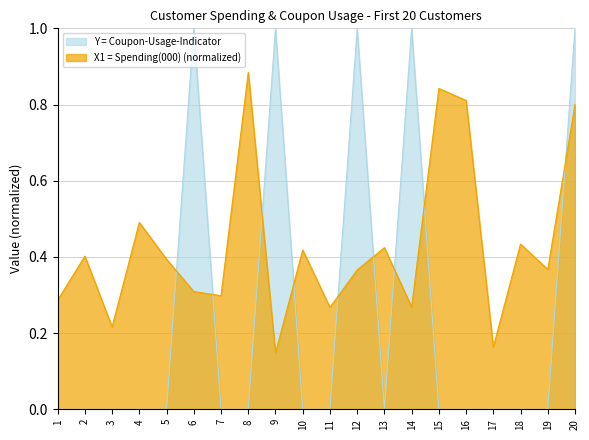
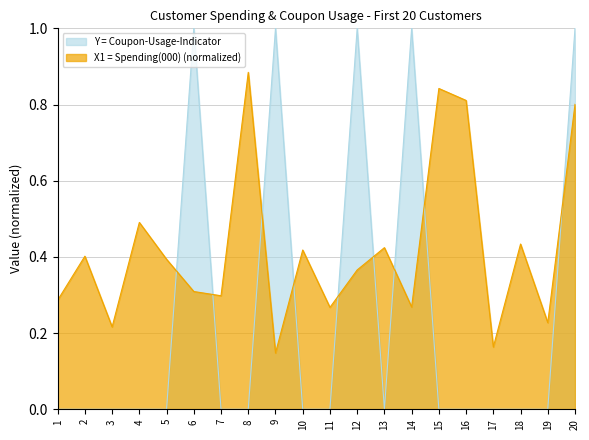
X1 = Spending(000) (normalized), 19: 0.37 -> 0.23
